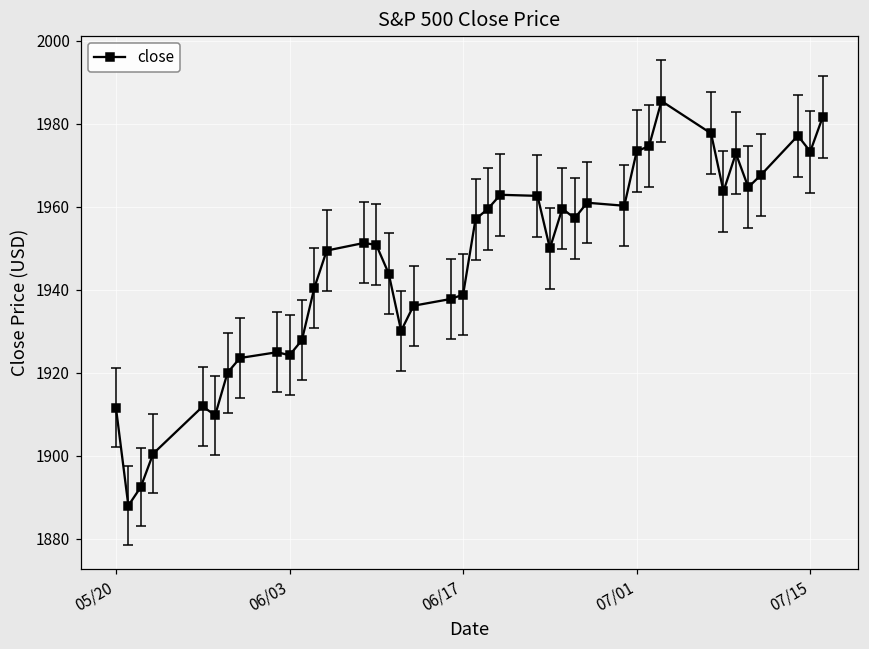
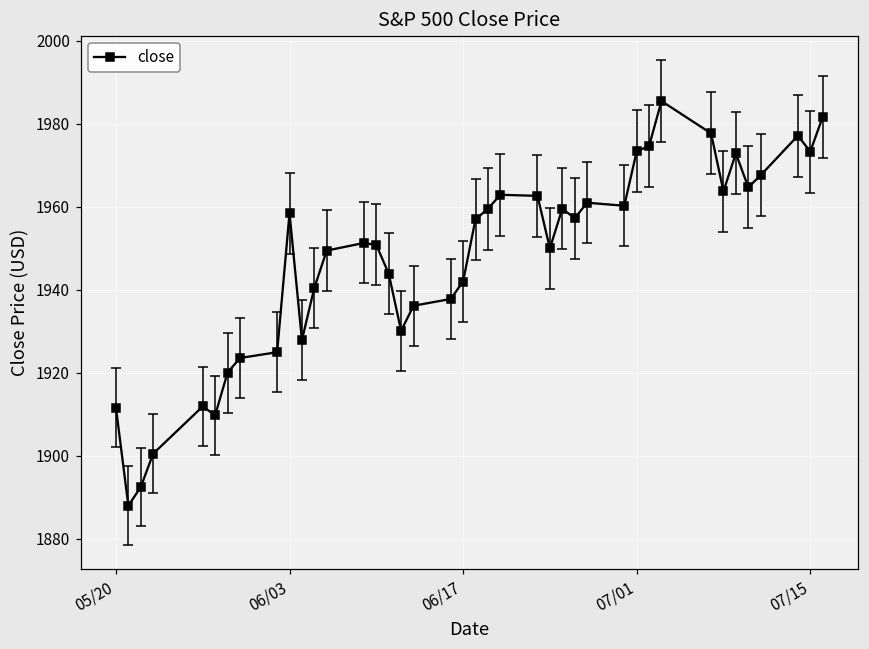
close, 06/03: 1924 -> 1958
close, 06/17: 1939 -> 1942
